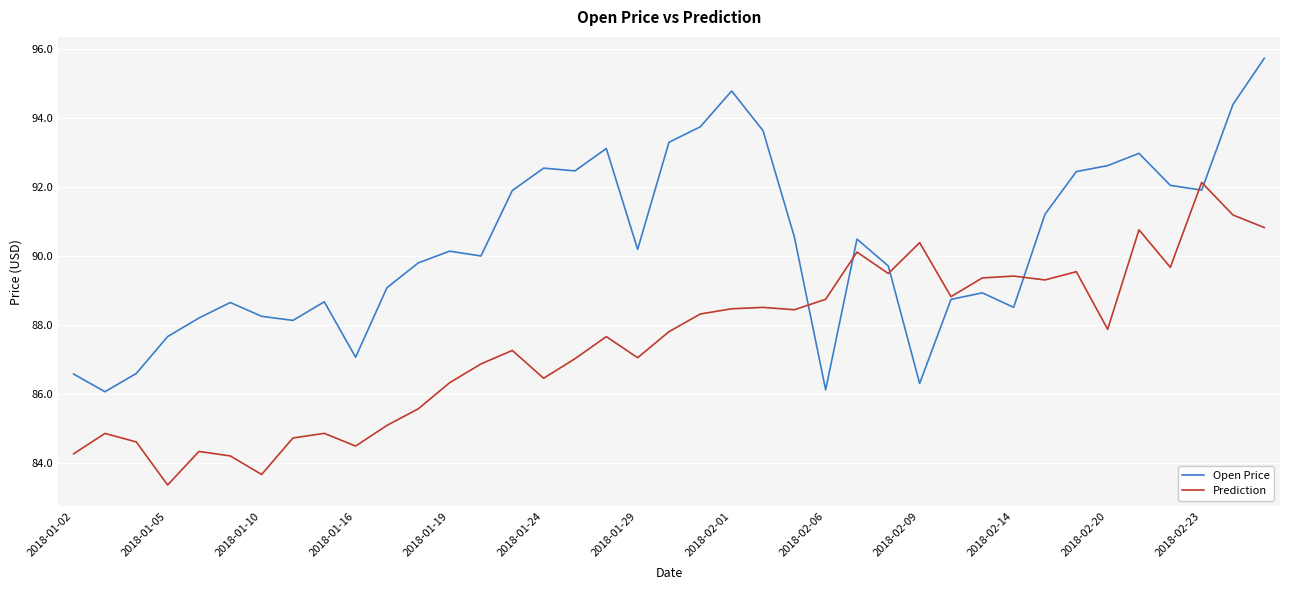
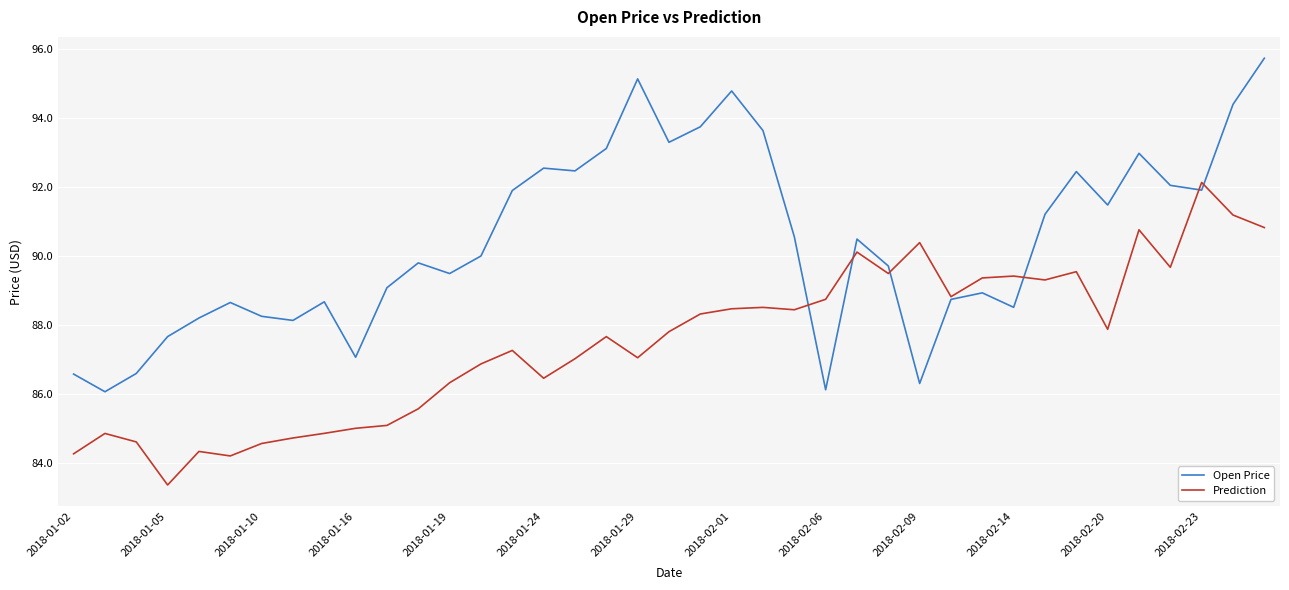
Prediction, 2018-01-10: 83.7 -> 84.6
Prediction, 2018-01-16: 84.5 -> 85.0
Open Price, 2018-01-19: 90.1 -> 89.5
Open Price, 2018-01-29: 90.2 -> 95.1
Open Price, 2018-02-20: 92.6 -> 91.5
